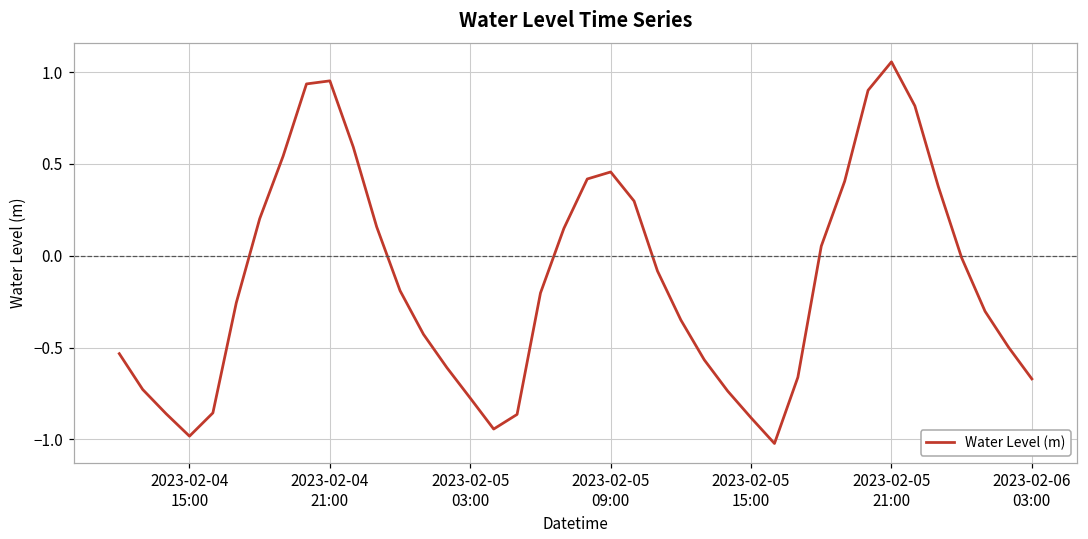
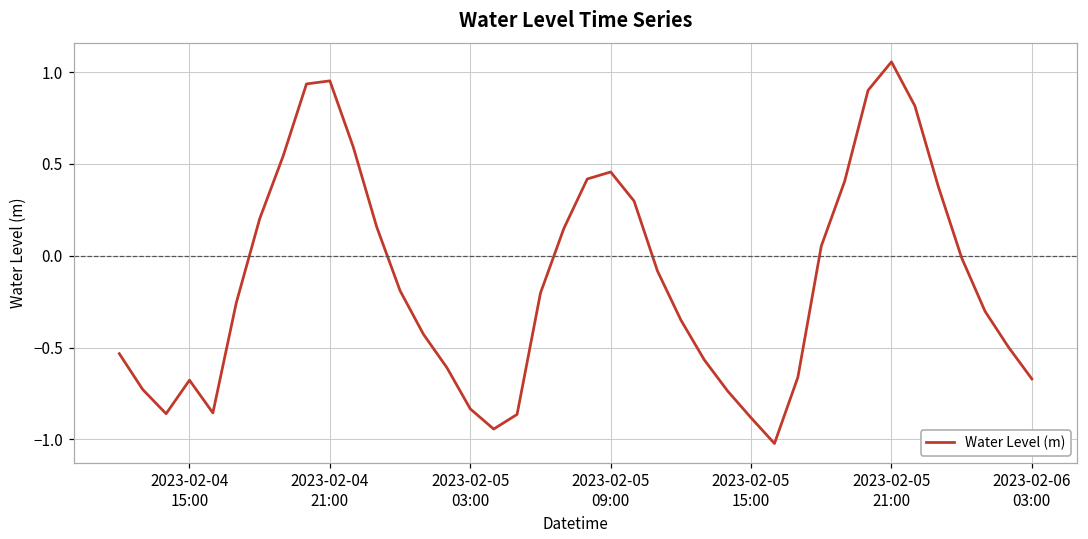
2023-02-04 15:00: -0.98 -> -0.68
2023-02-05 03:00: -0.78 -> -0.83
